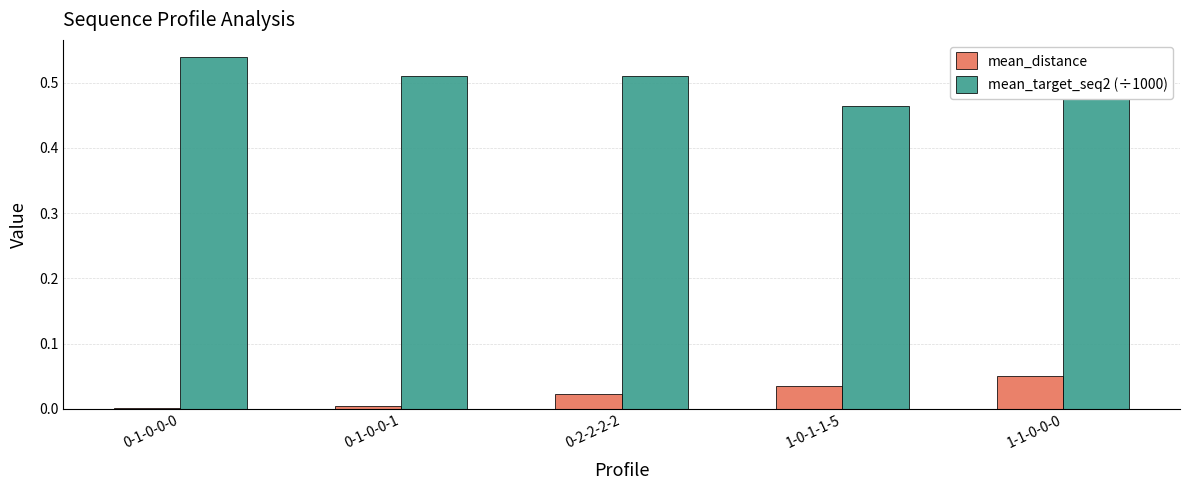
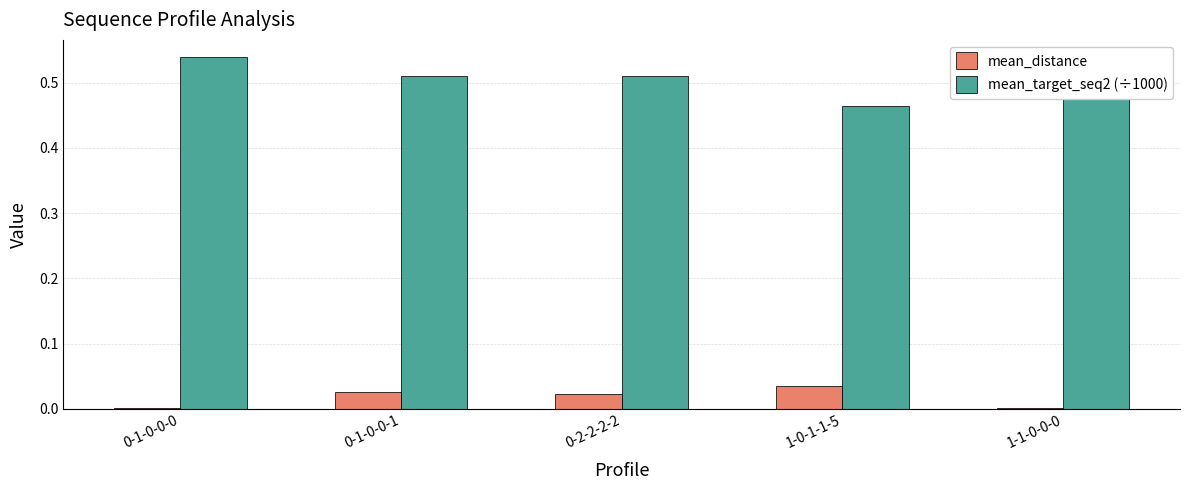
mean_distance, 0-1-0-0-1: 0.00 -> 0.03
mean_distance, 1-1-0-0-0: 0.05 -> 0.00
